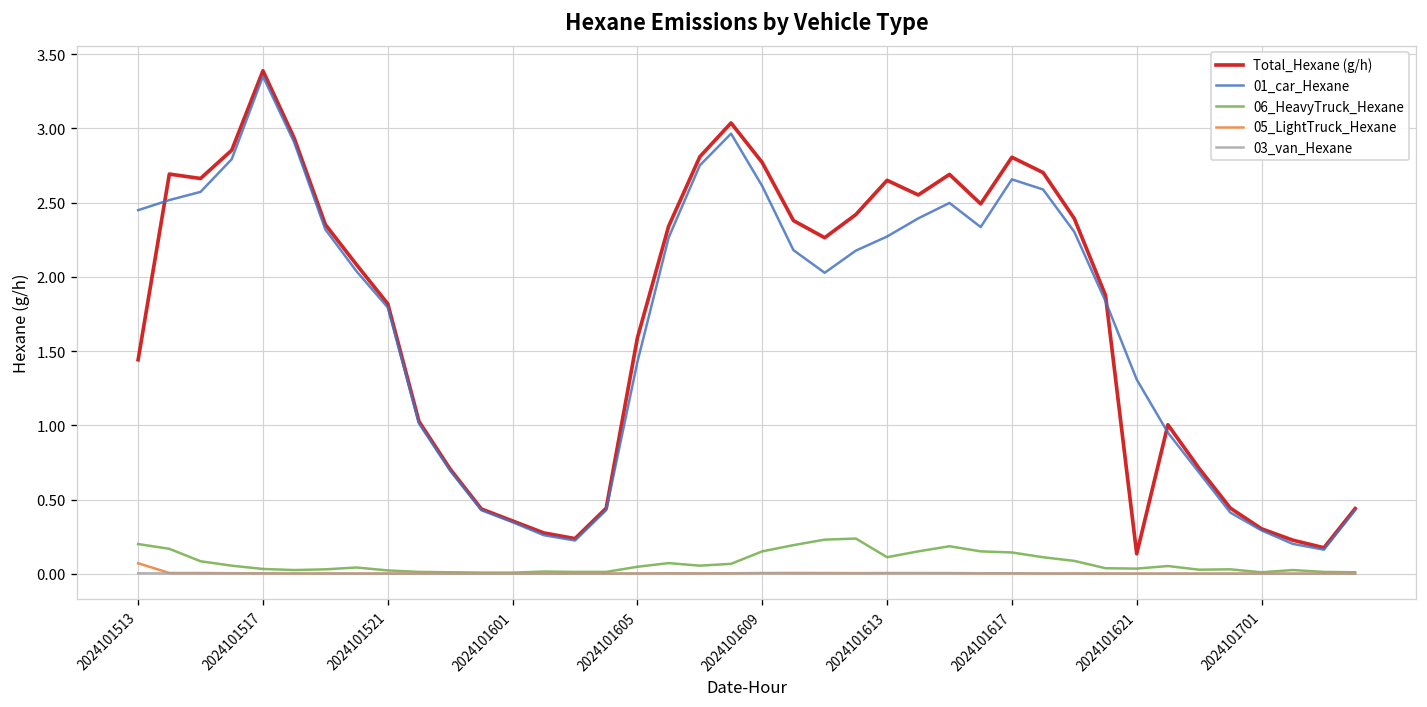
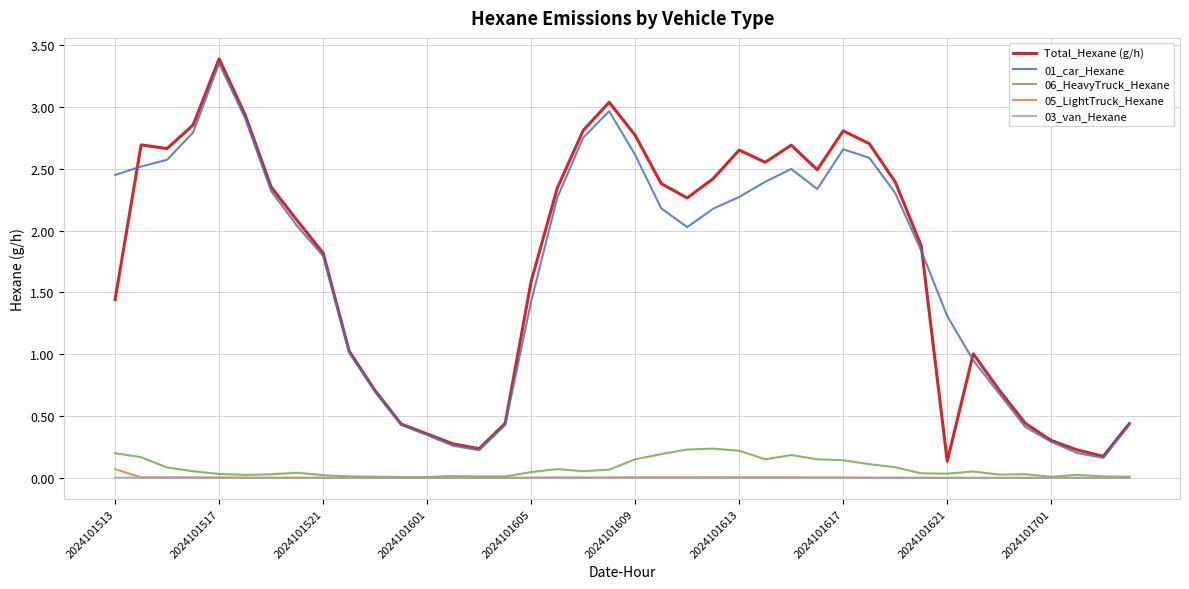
06_HeavyTruck_Hexane, 2024101613: 0.11 -> 0.22
